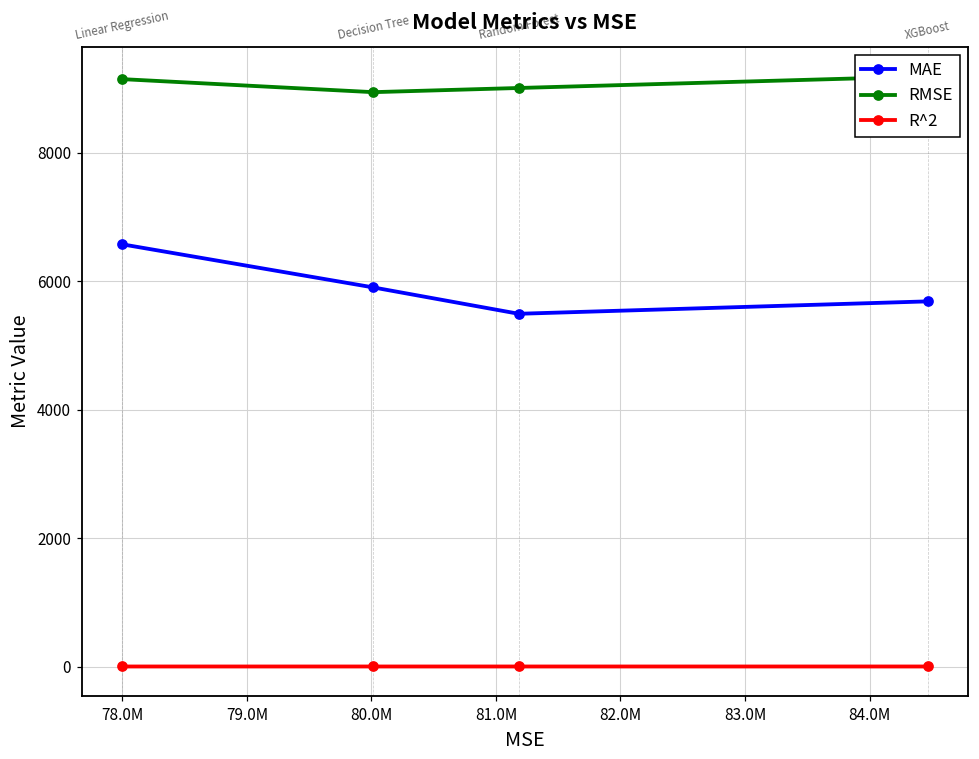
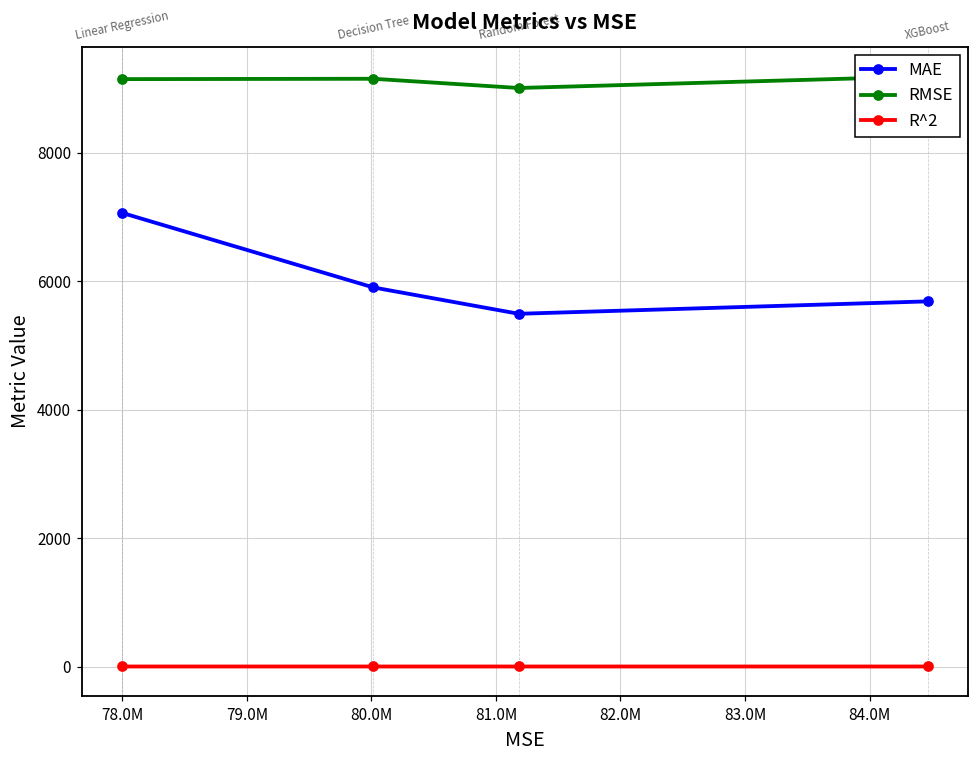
MAE, 78.0M: 6600 -> 7100
RMSE, 80.0M: 8900 -> 9200
